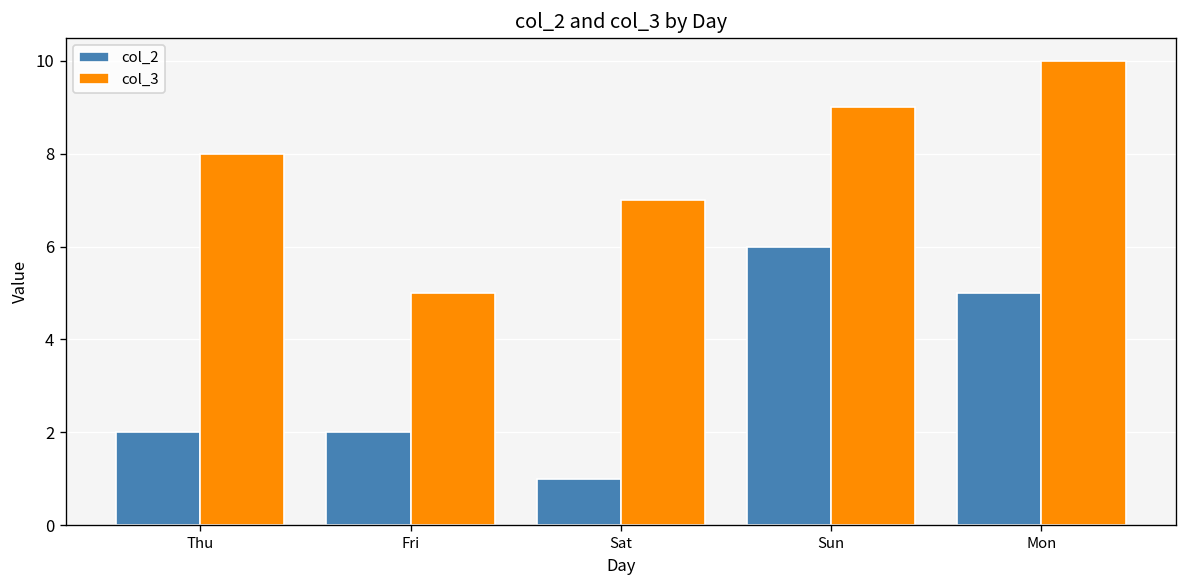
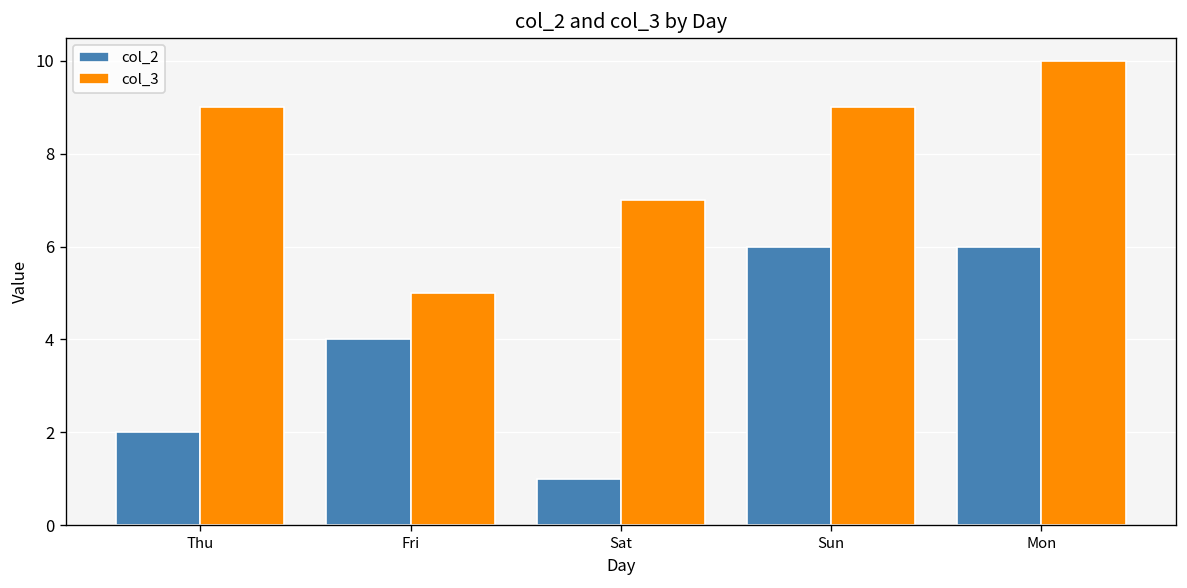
col_3, Thu: 8 -> 9
col_2, Fri: 2 -> 4
col_2, Mon: 5 -> 6
